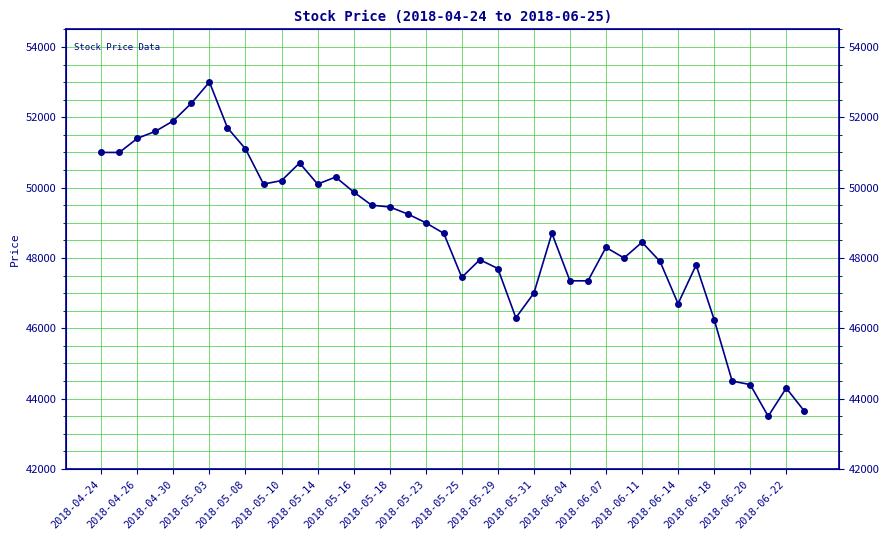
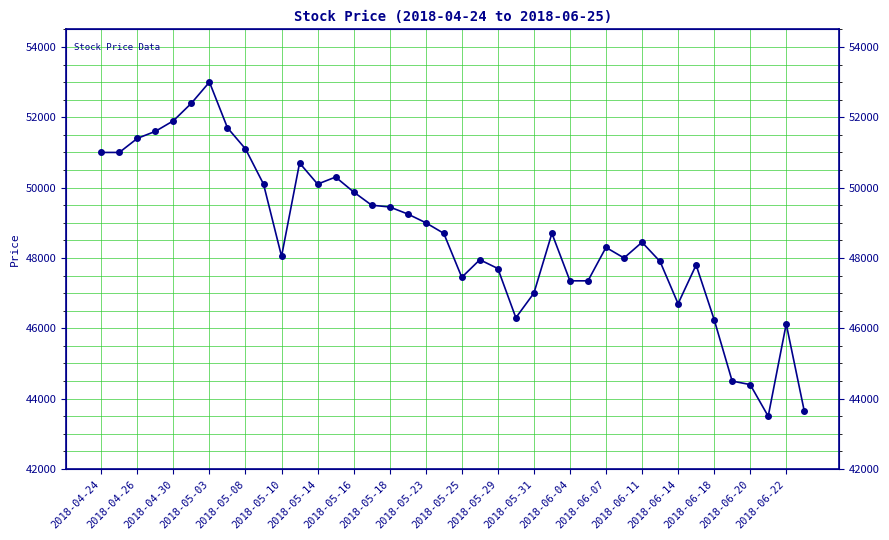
2018-05-10: 50200 -> 48000
2018-06-22: 44300 -> 46100
